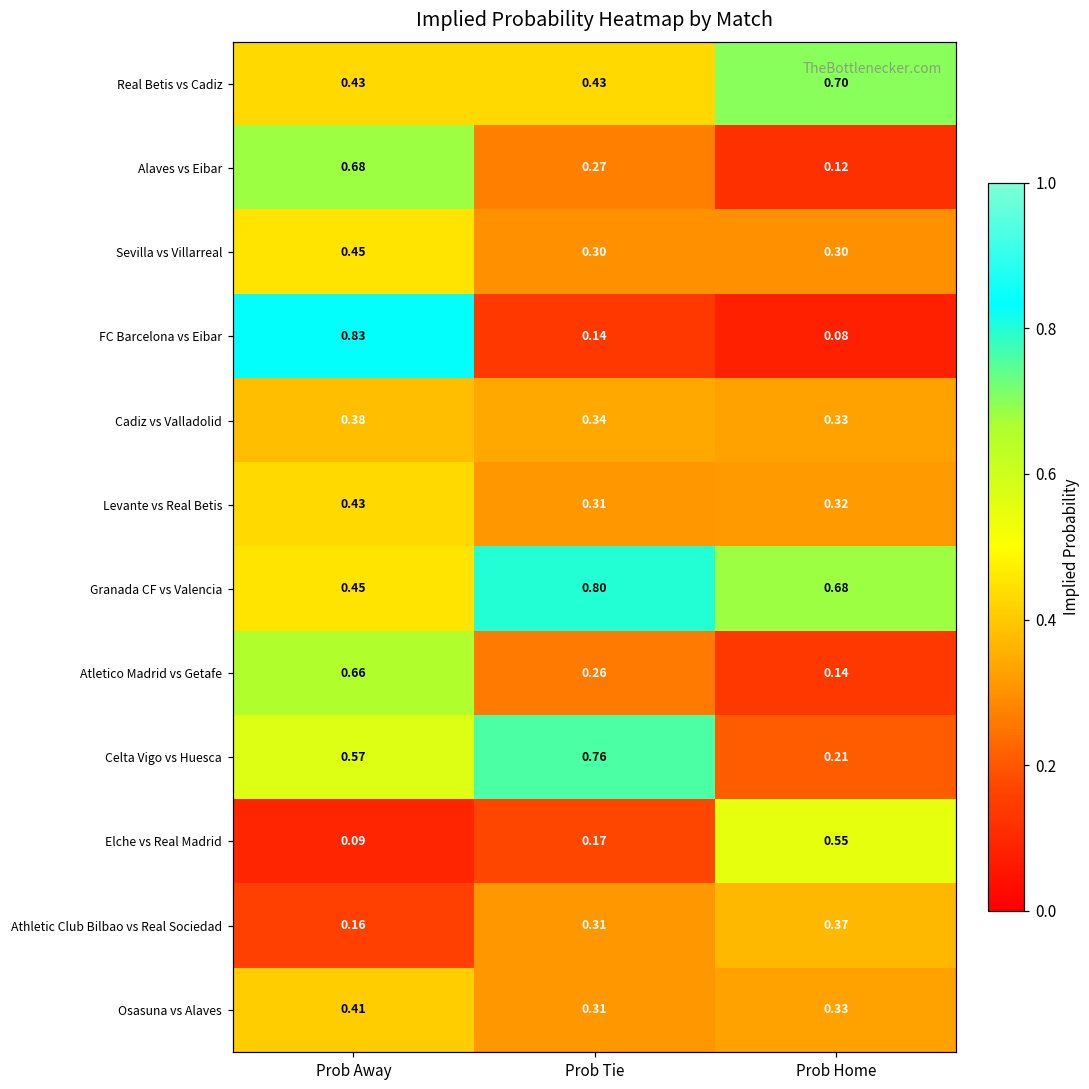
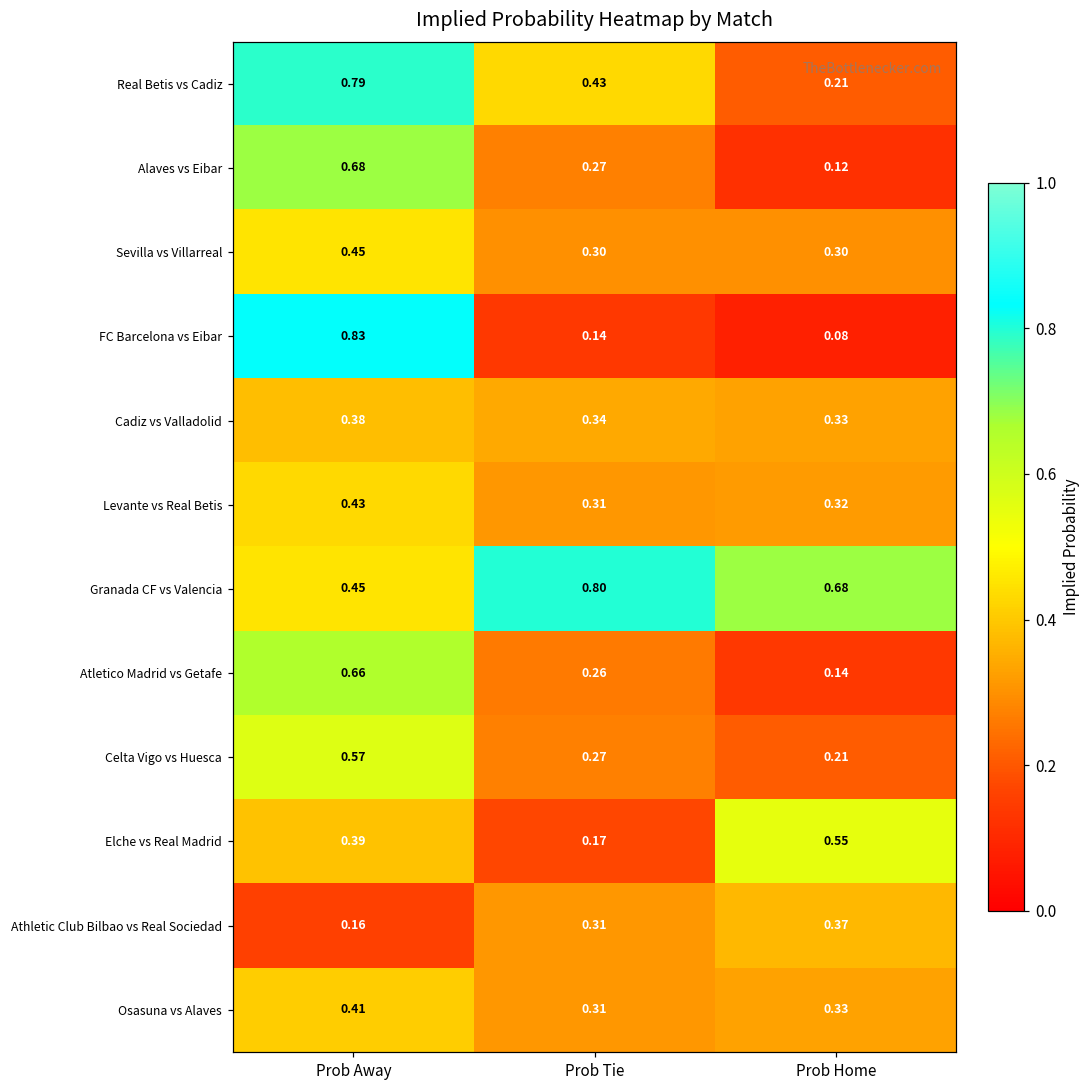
Real Betis vs Cadiz, Prob Away: 0.43 -> 0.79
Real Betis vs Cadiz, Prob Home: 0.70 -> 0.21
Celta Vigo vs Huesca, Prob Tie: 0.76 -> 0.27
Elche vs Real Madrid, Prob Away: 0.09 -> 0.39
